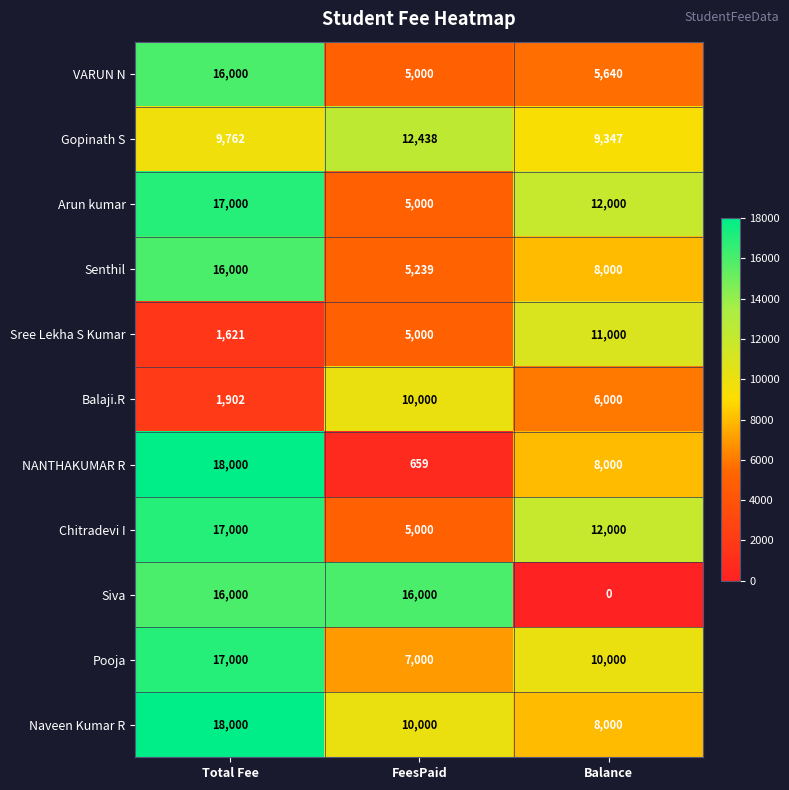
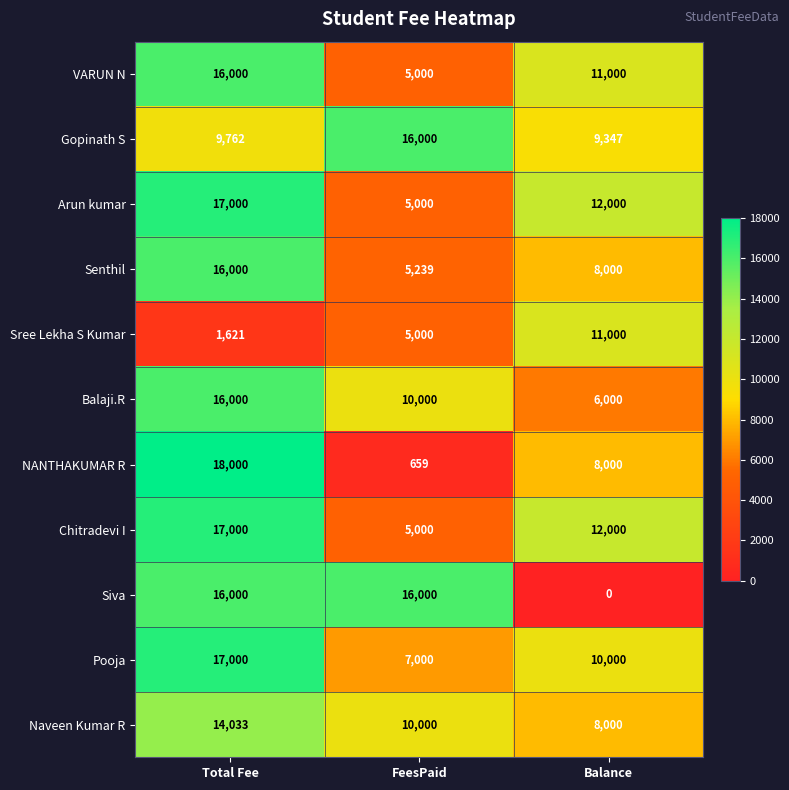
VARUN N, Balance: 5,640 -> 11,000
Gopinath S, FeesPaid: 12,438 -> 16,000
Balaji.R, Total Fee: 1,902 -> 16,000
Naveen Kumar R, Total Fee: 18,000 -> 14,033
